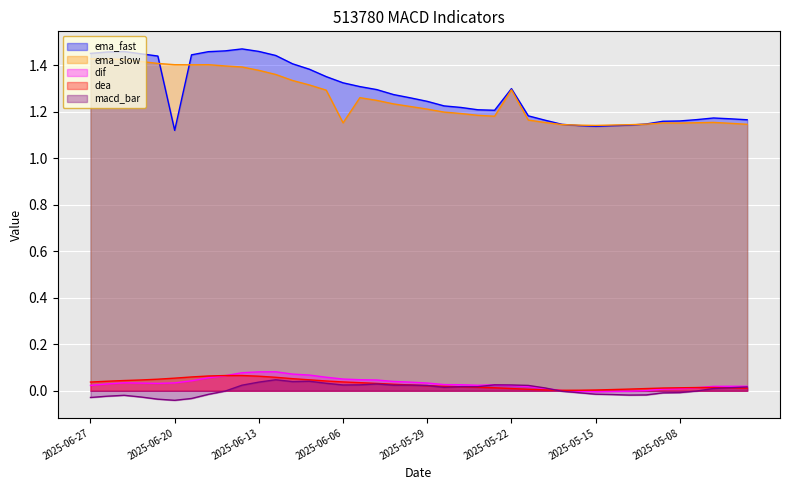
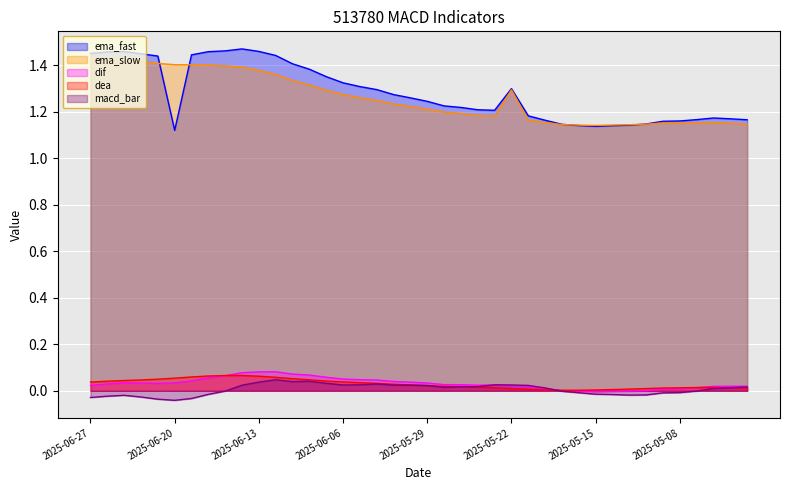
ema_slow, 2025-06-06: 1.15 -> 1.27
